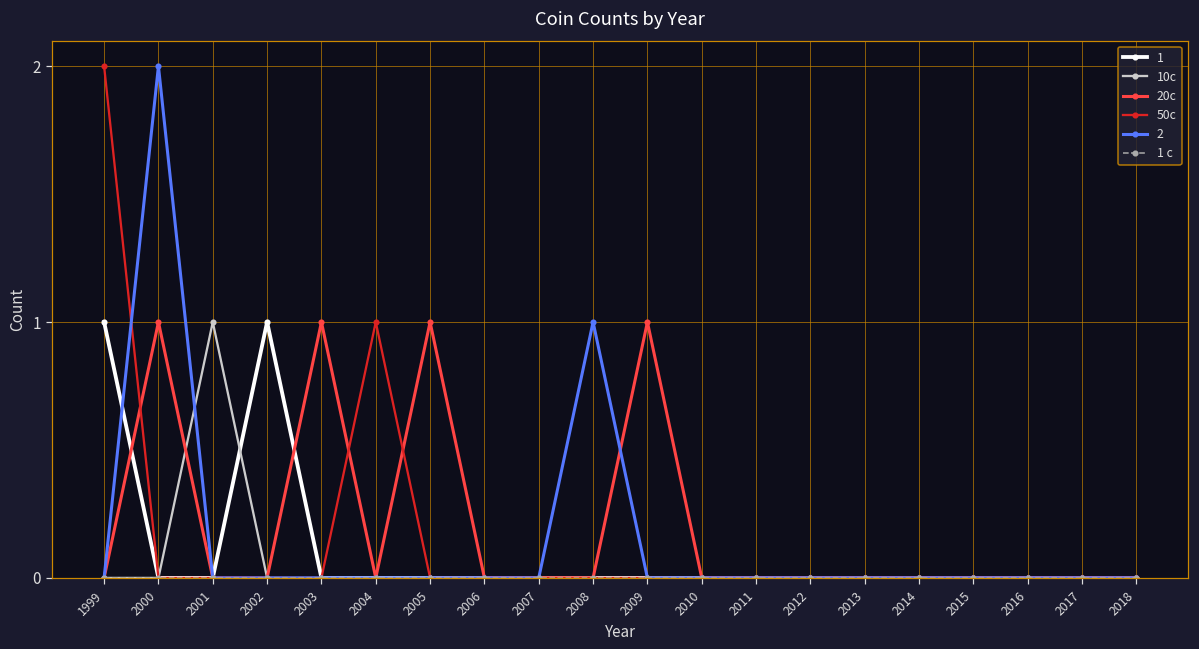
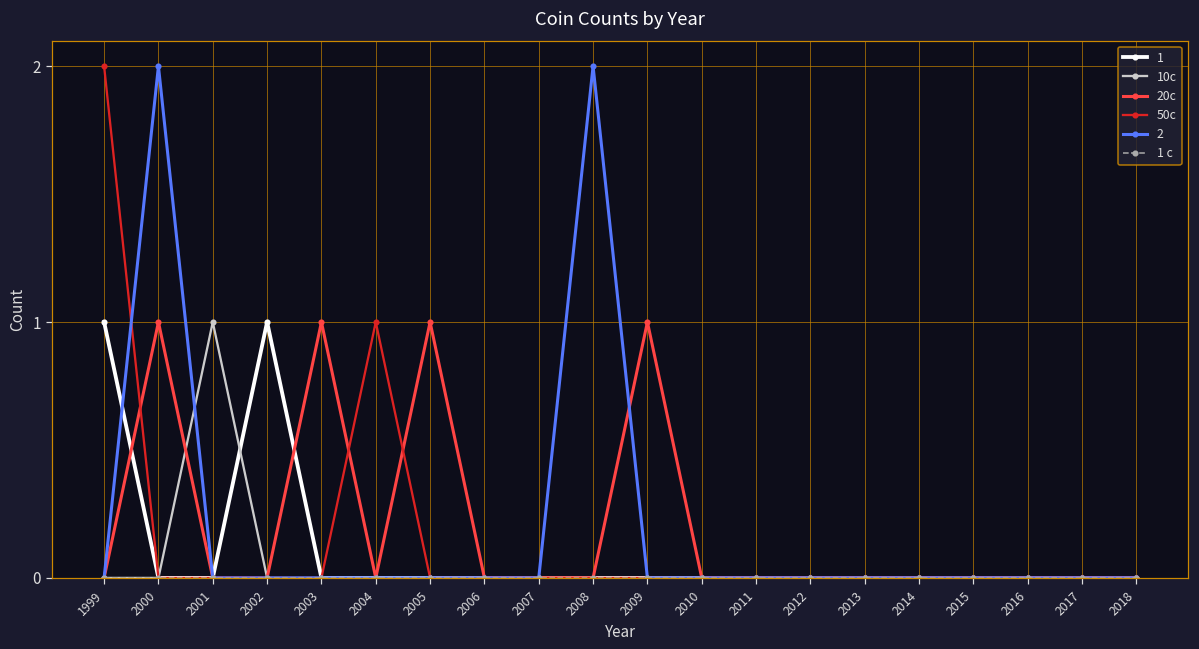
2, 2008: 1 -> 2
